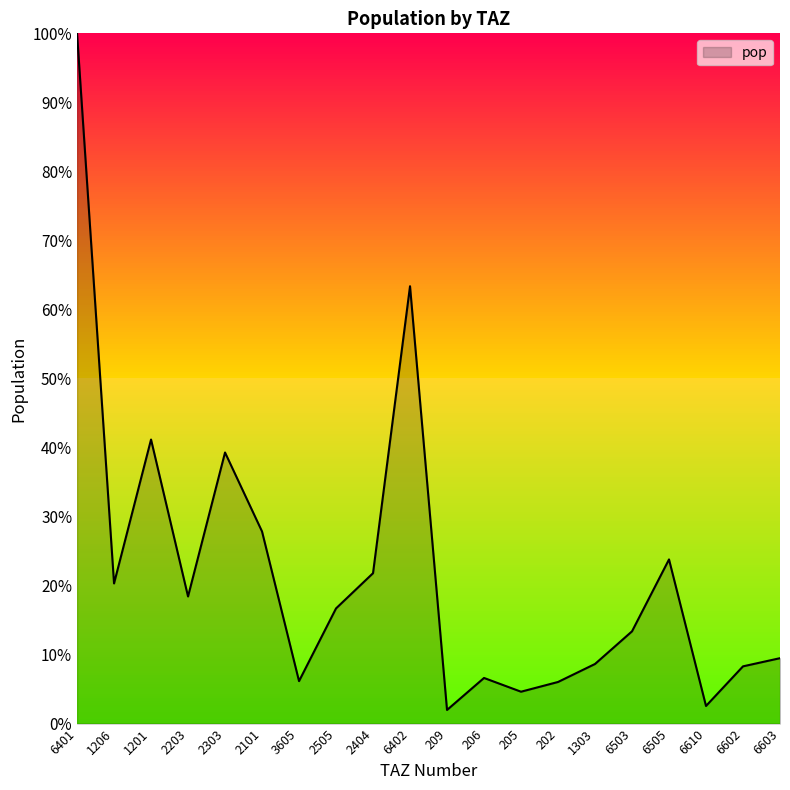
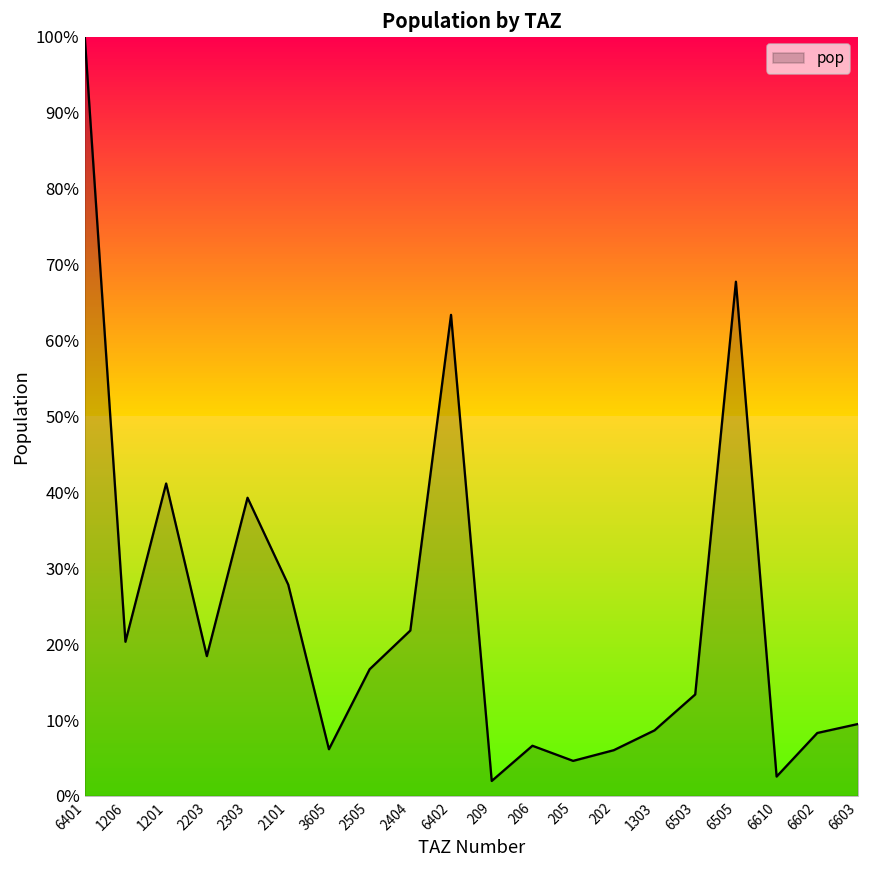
6505: 24% -> 68%
